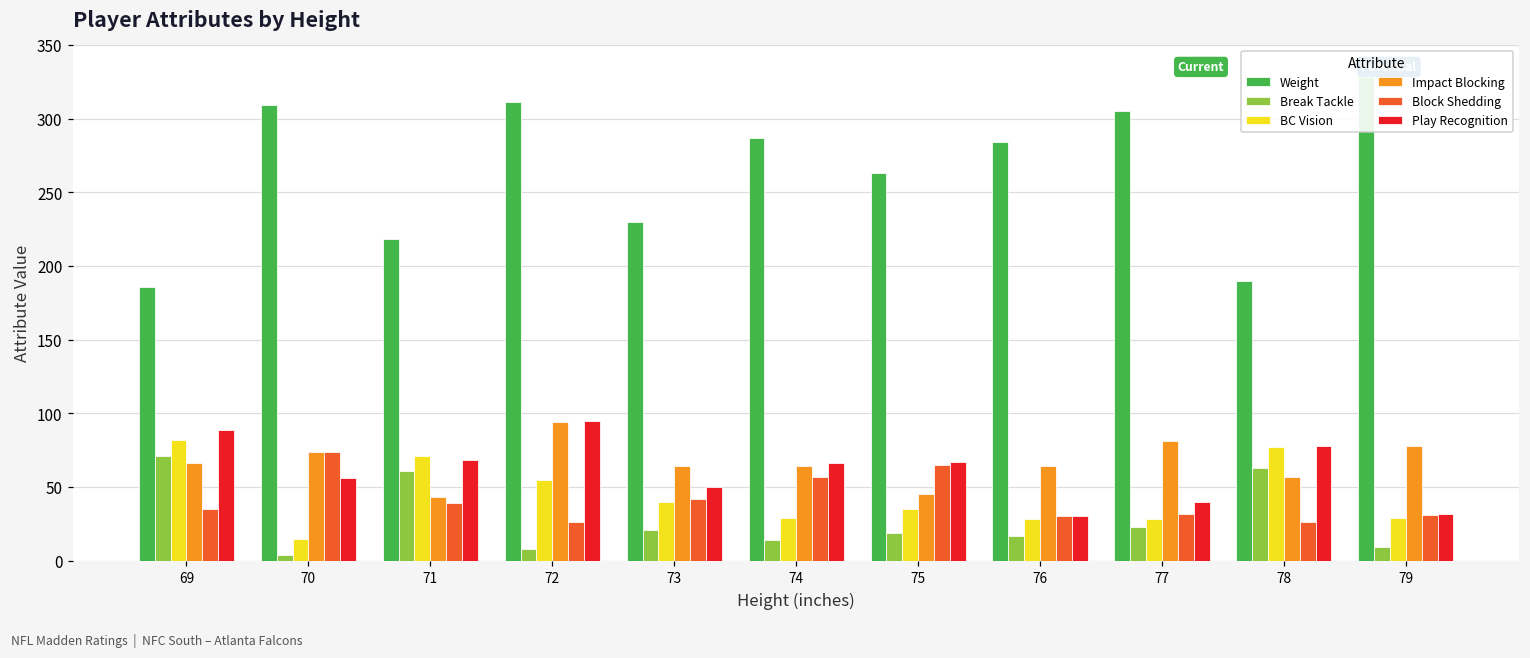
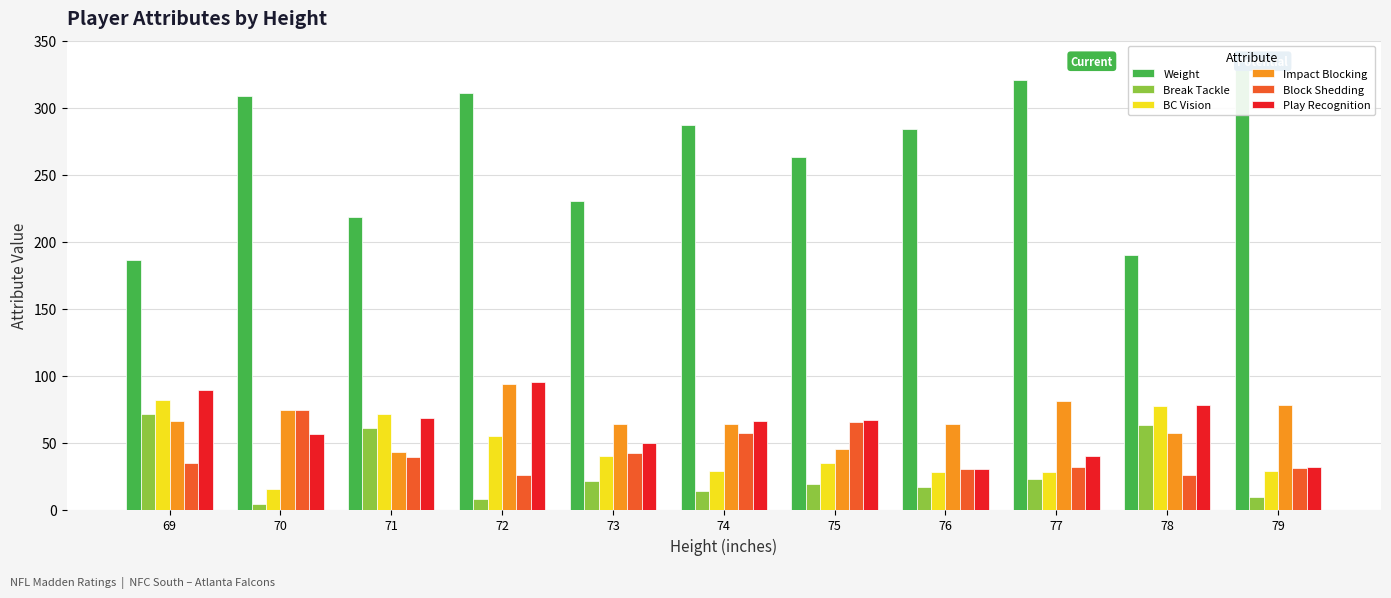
Weight, 77: 305 -> 321
